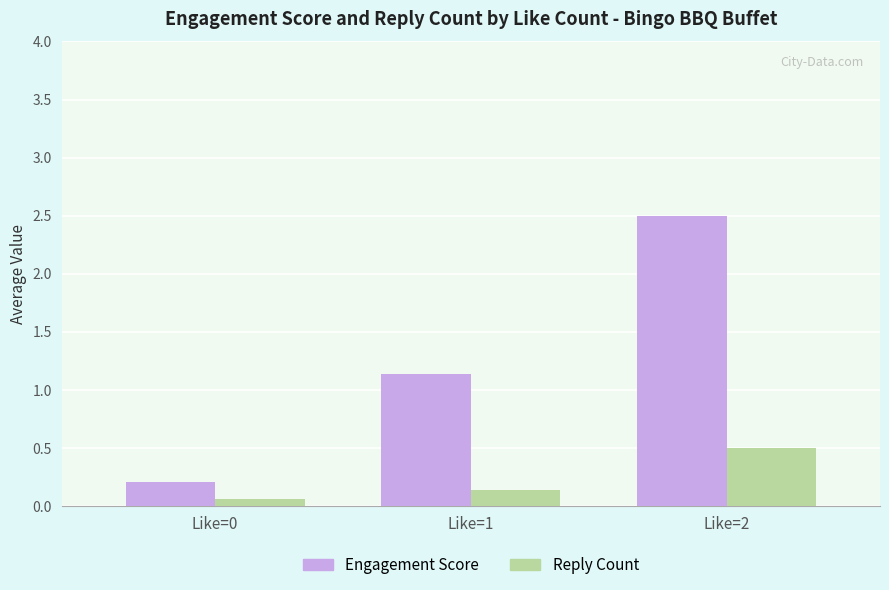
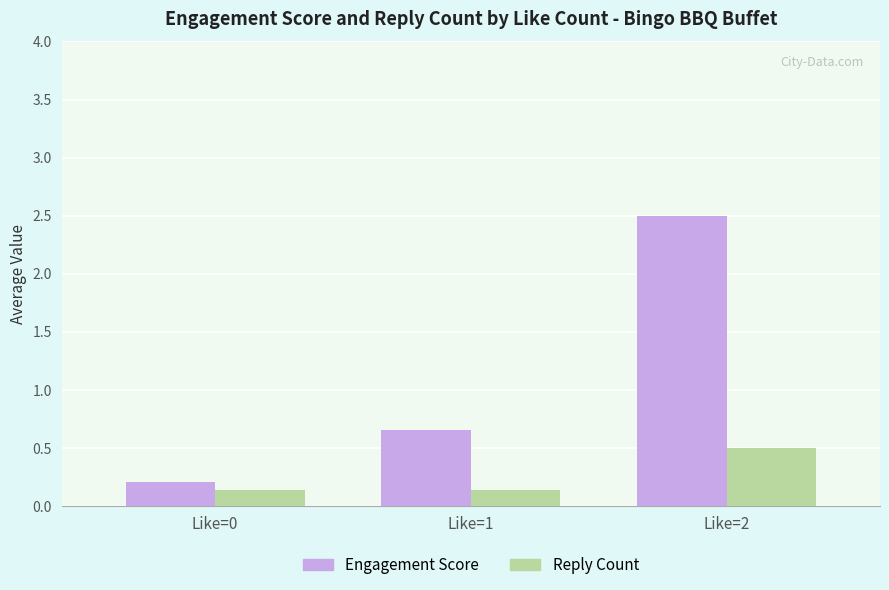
Reply Count, Like=0: 0.06 -> 0.14
Engagement Score, Like=1: 1.14 -> 0.65
